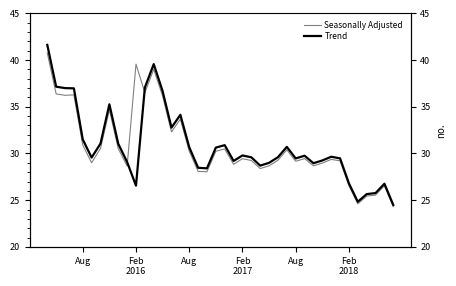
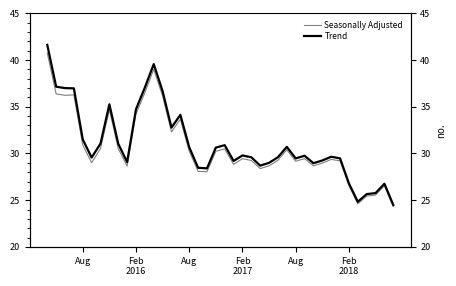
Seasonally Adjusted, Feb 2016: 40 -> 34
Trend, Feb 2016: 27 -> 35
